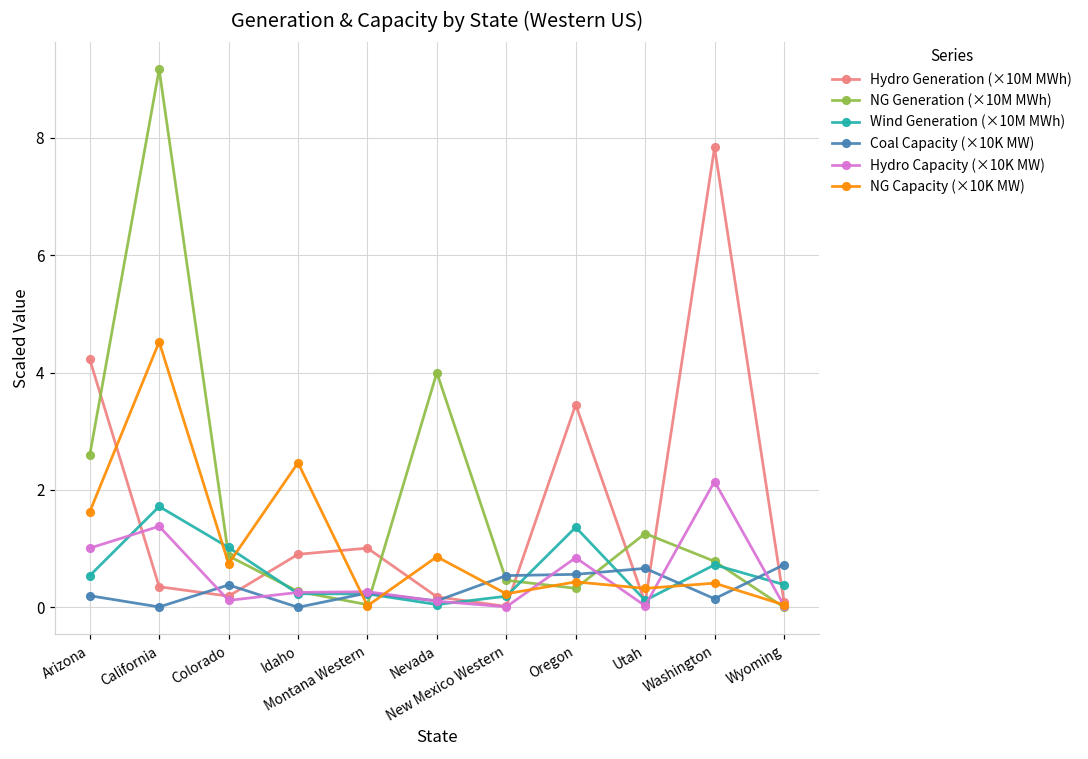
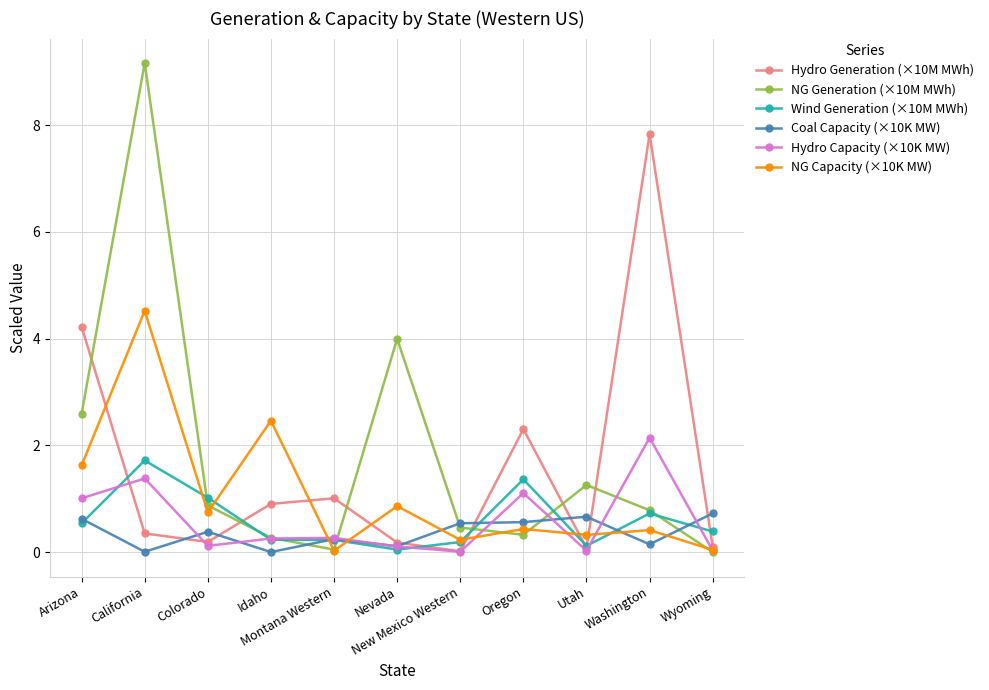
Coal Capacity (×10K MW), Arizona: 0.2 -> 0.6
Hydro Generation (×10M MWh), Oregon: 3.5 -> 2.3
Hydro Capacity (×10K MW), Oregon: 0.8 -> 1.1
